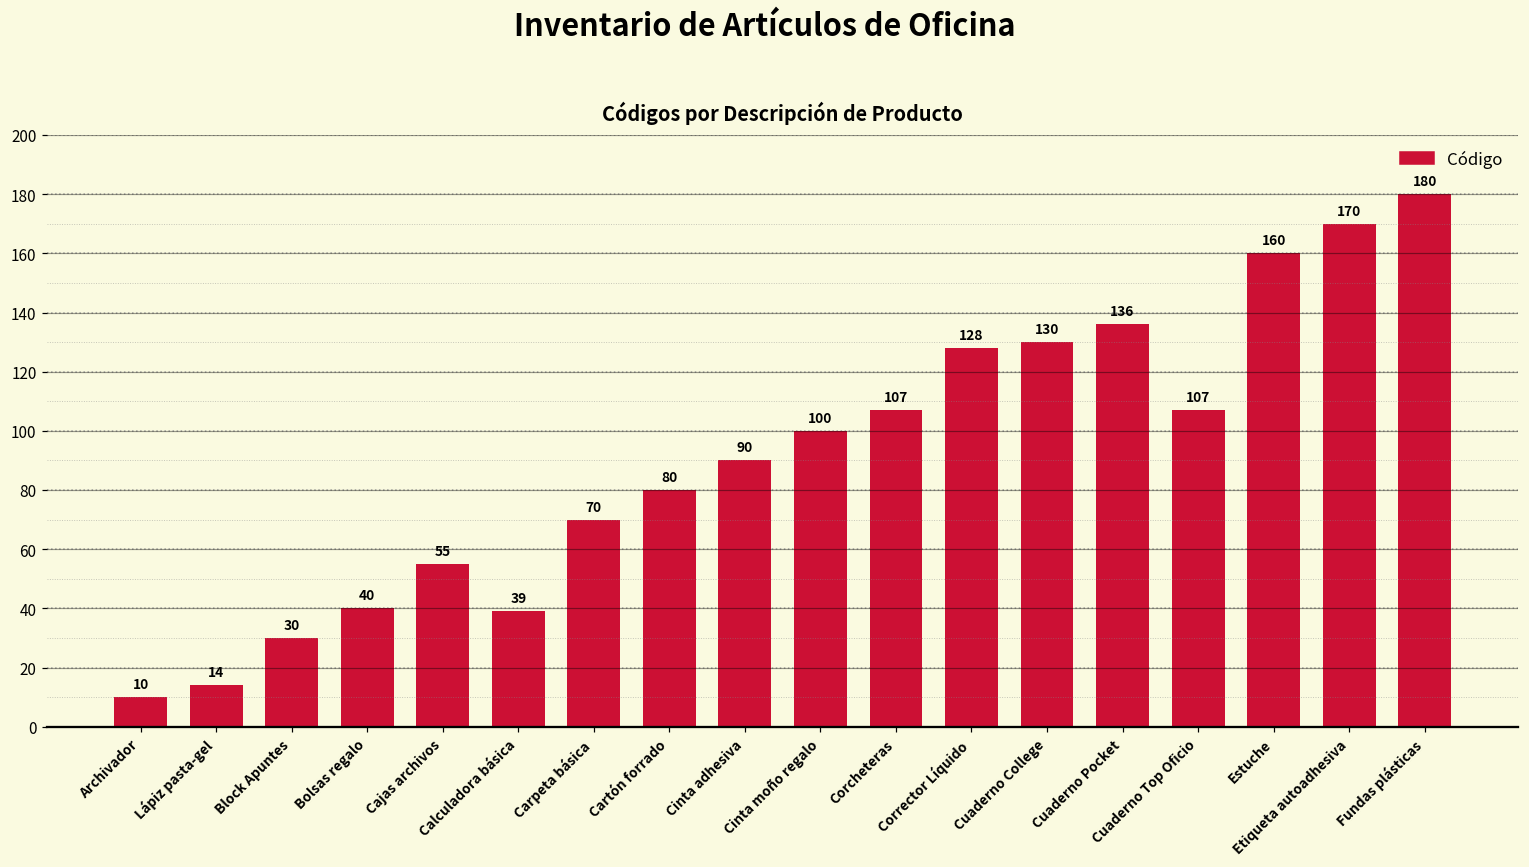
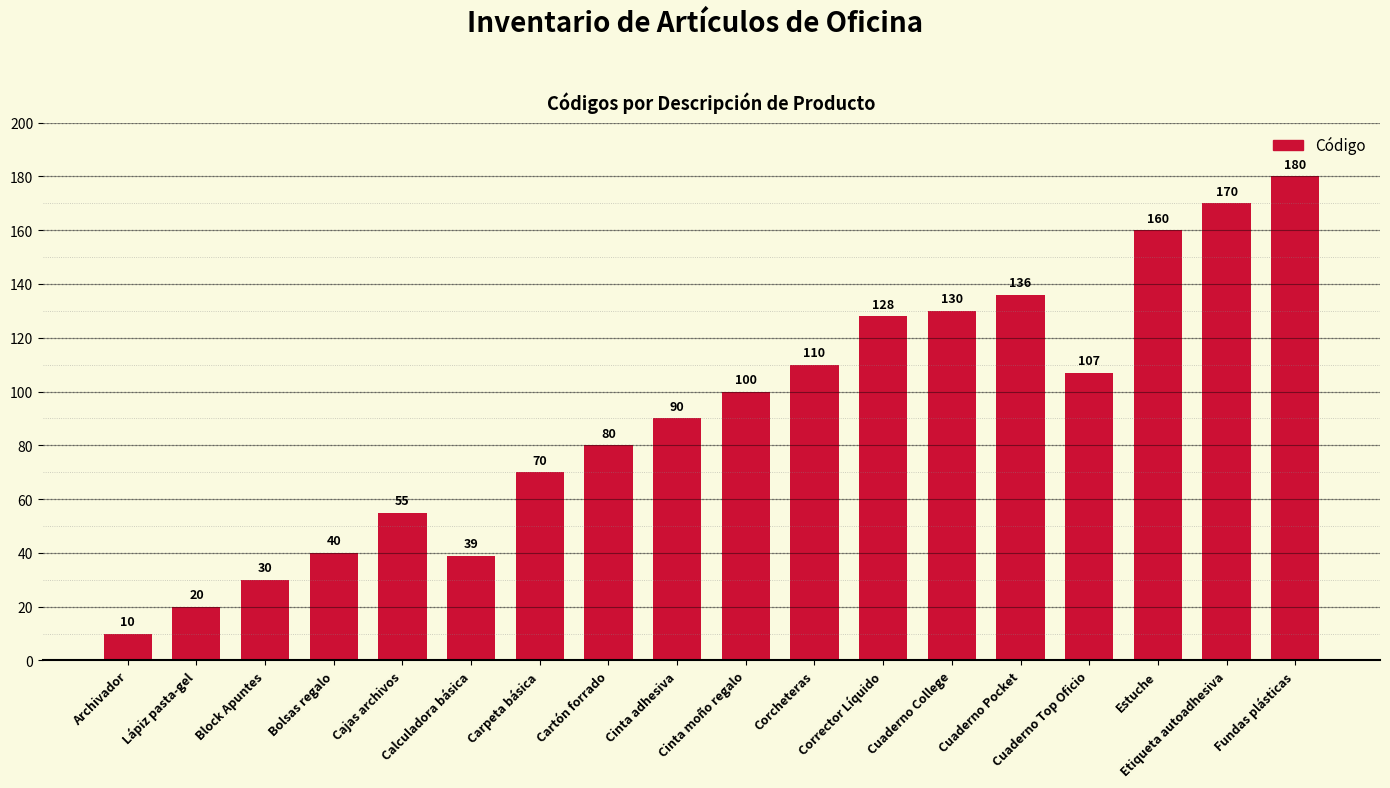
Lápiz pasta-gel: 14 -> 20
Corcheteras: 107 -> 110
